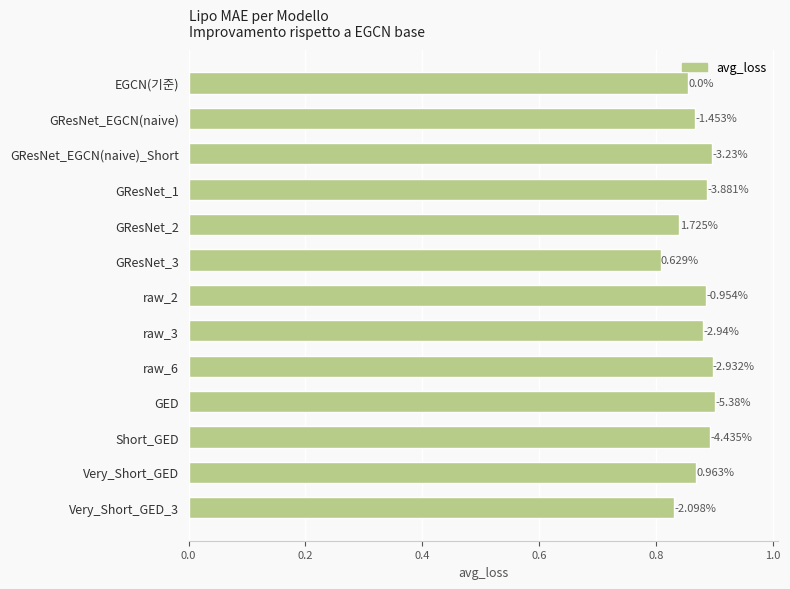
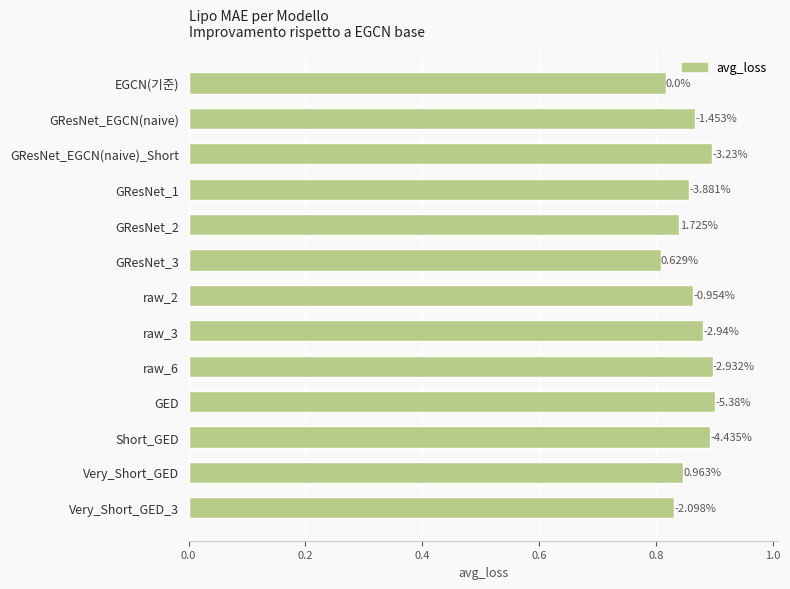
EGCN(기준): 0.86 -> 0.82
GResNet_1: 0.89 -> 0.86
raw_2: 0.89 -> 0.86
Very_Short_GED: 0.87 -> 0.85
